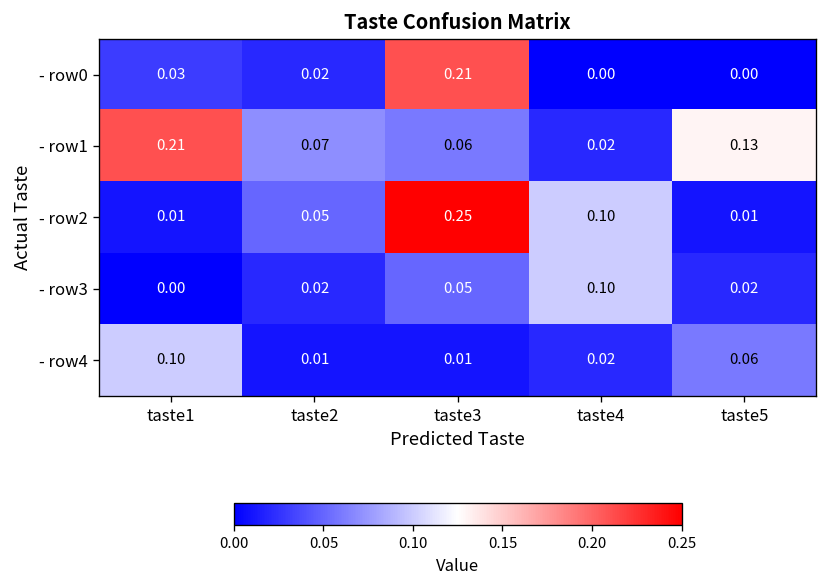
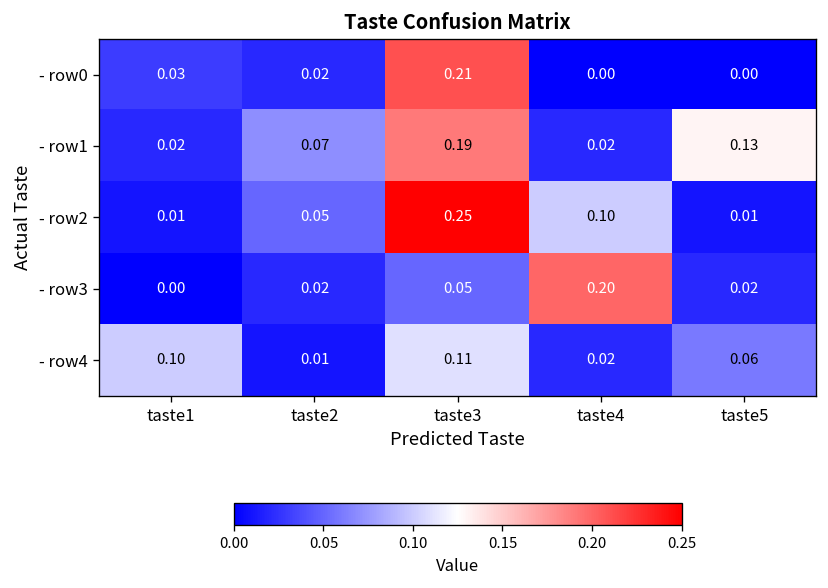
- row1, taste1: 0.21 -> 0.02
- row1, taste3: 0.06 -> 0.19
- row3, taste4: 0.10 -> 0.20
- row4, taste3: 0.01 -> 0.11
